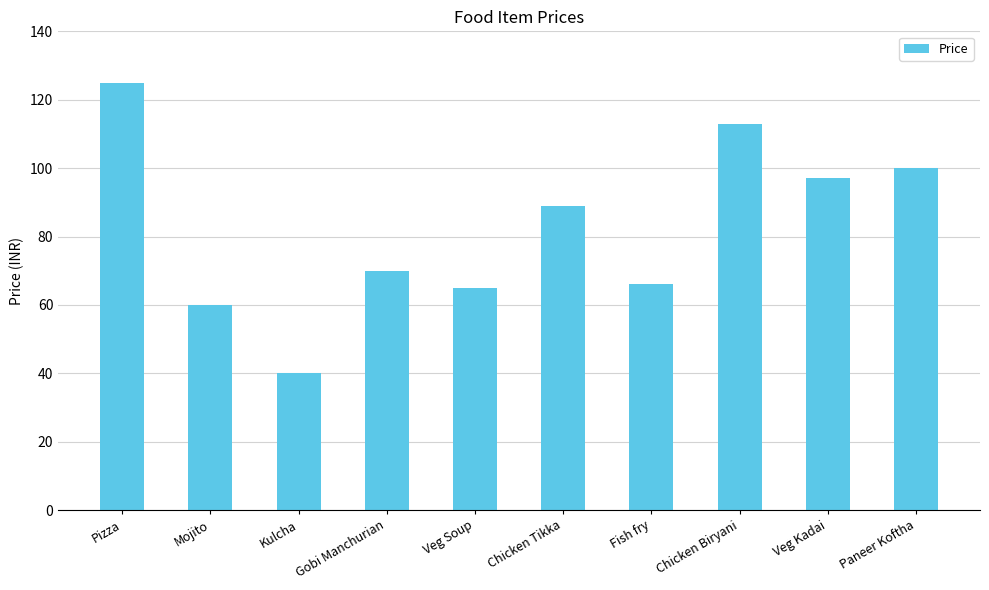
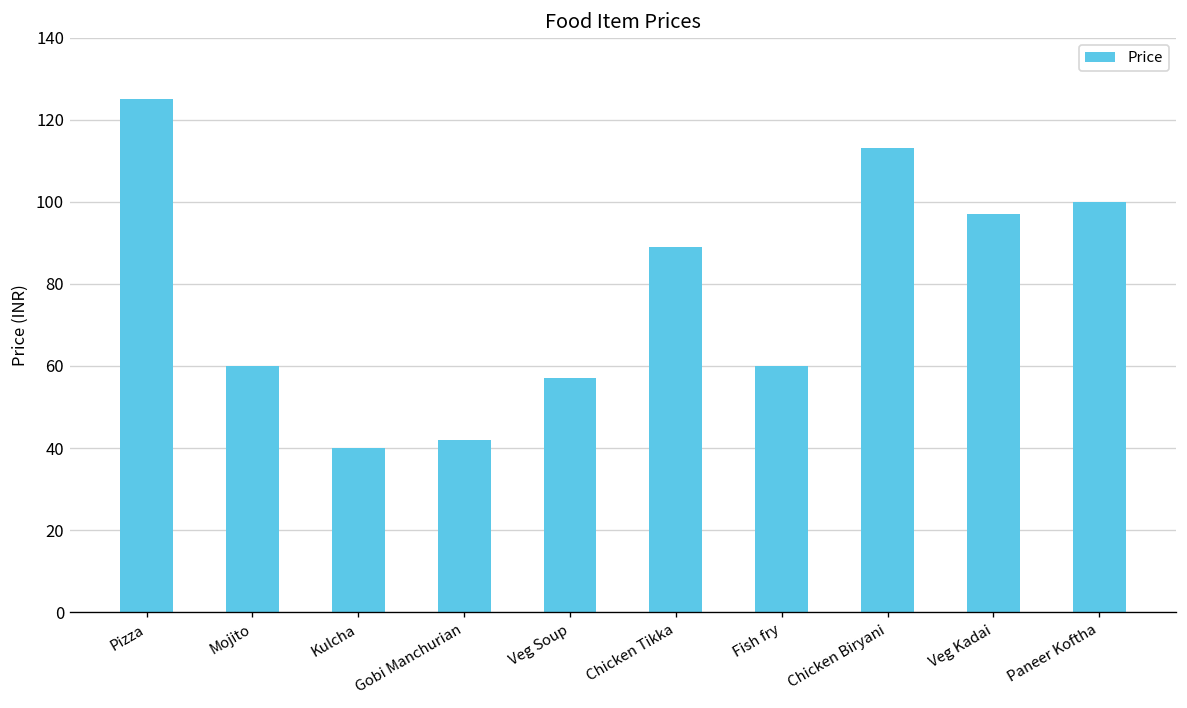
Gobi Manchurian: 70 -> 42
Veg Soup: 65 -> 57
Fish fry: 66 -> 60
